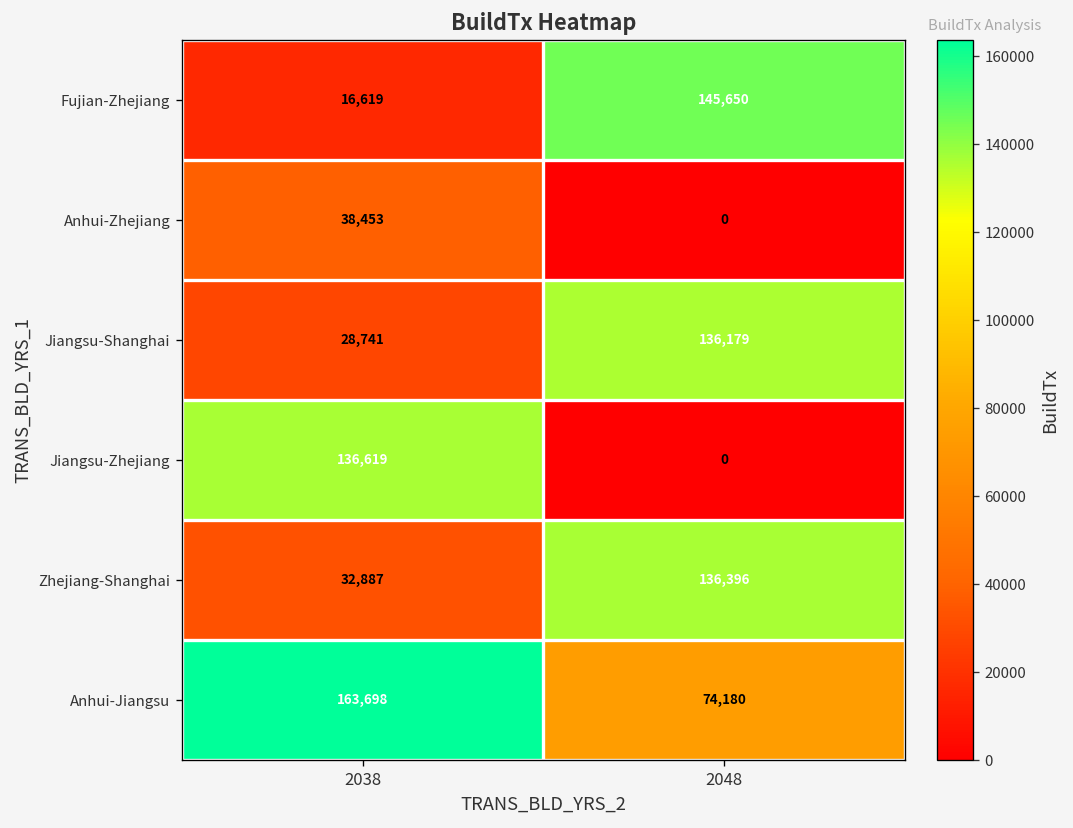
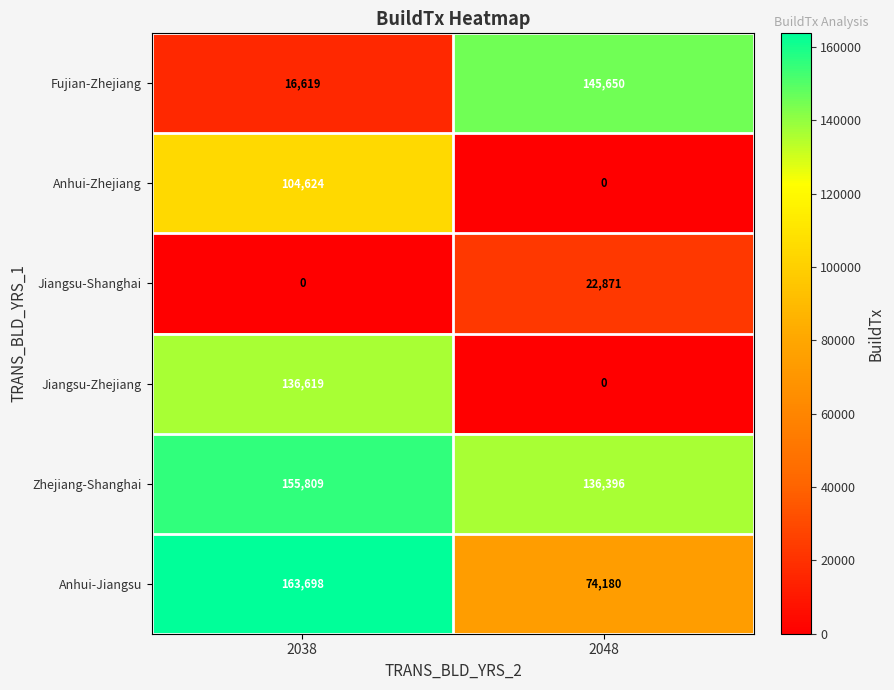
Anhui-Zhejiang, 2038: 38,453 -> 104,624
Jiangsu-Shanghai, 2038: 28,741 -> 0
Jiangsu-Shanghai, 2048: 136,179 -> 22,871
Zhejiang-Shanghai, 2038: 32,887 -> 155,809
